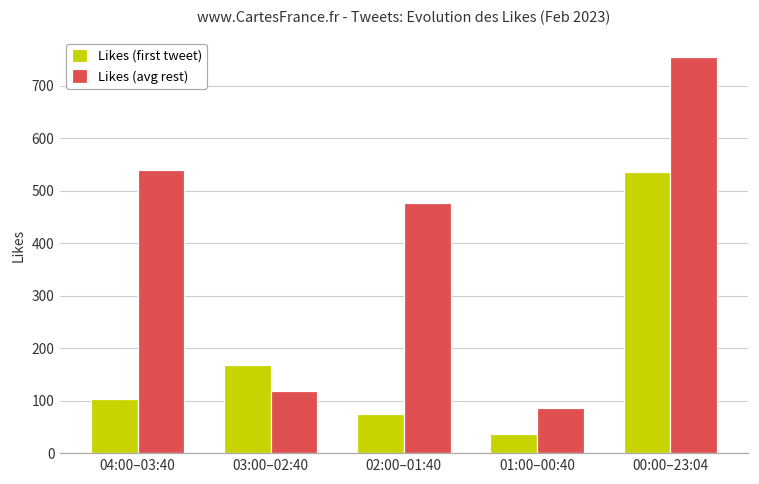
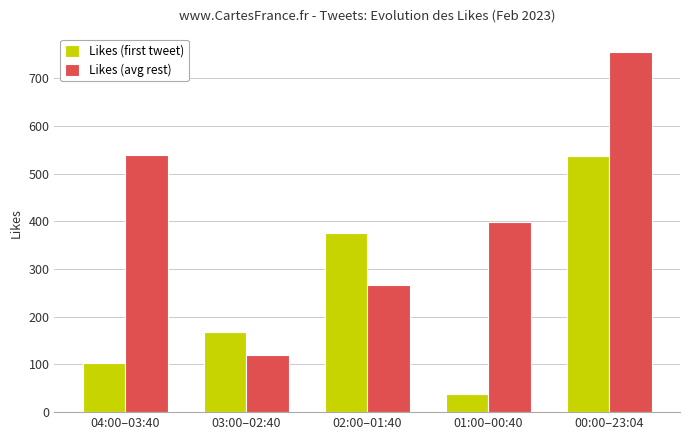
Likes (first tweet), 02:00–01:40: 80 -> 380
Likes (avg rest), 02:00–01:40: 480 -> 270
Likes (avg rest), 01:00–00:40: 90 -> 400
